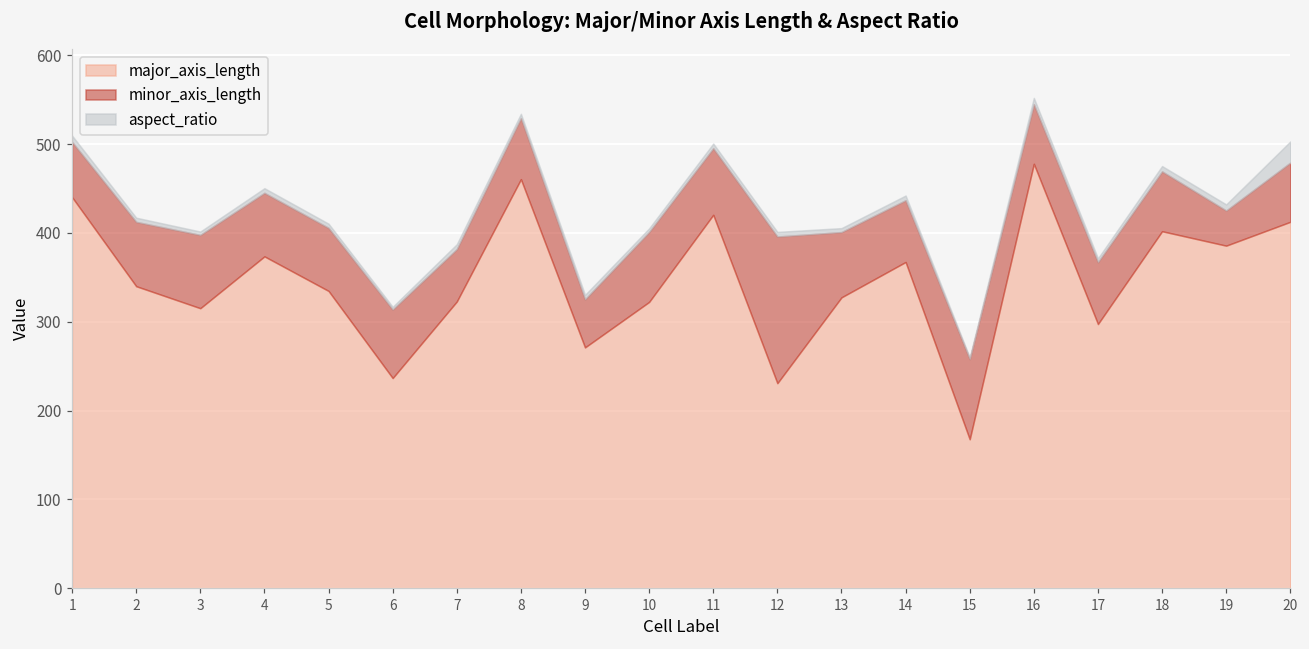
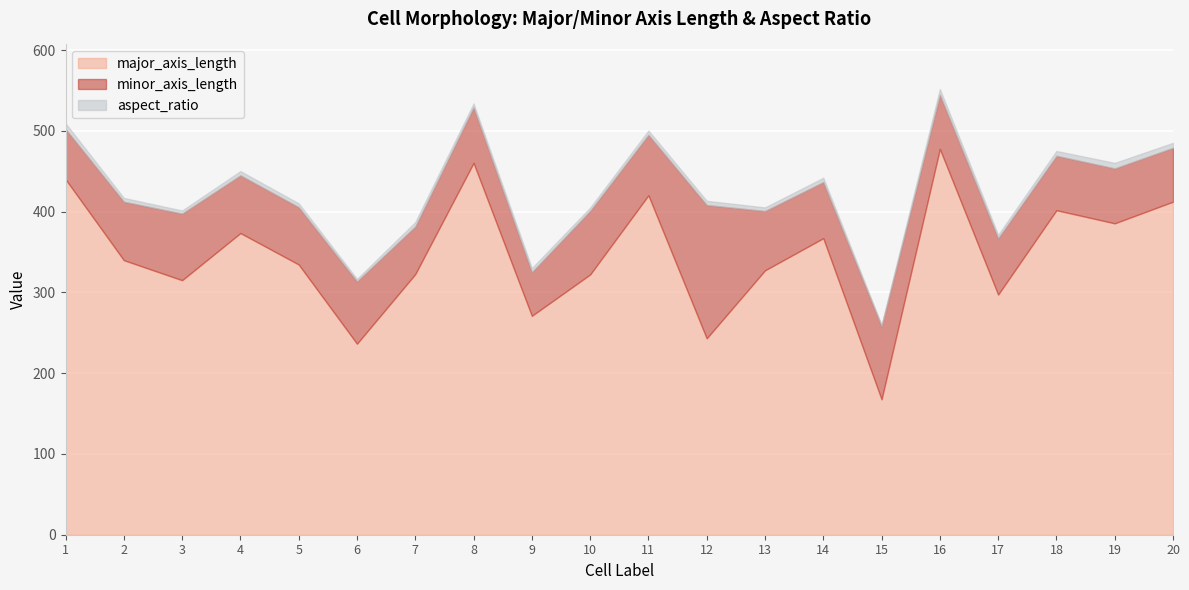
major_axis_length, 12: 230 -> 240
minor_axis_length, 19: 40 -> 70
aspect_ratio, 20: 20 -> 10
